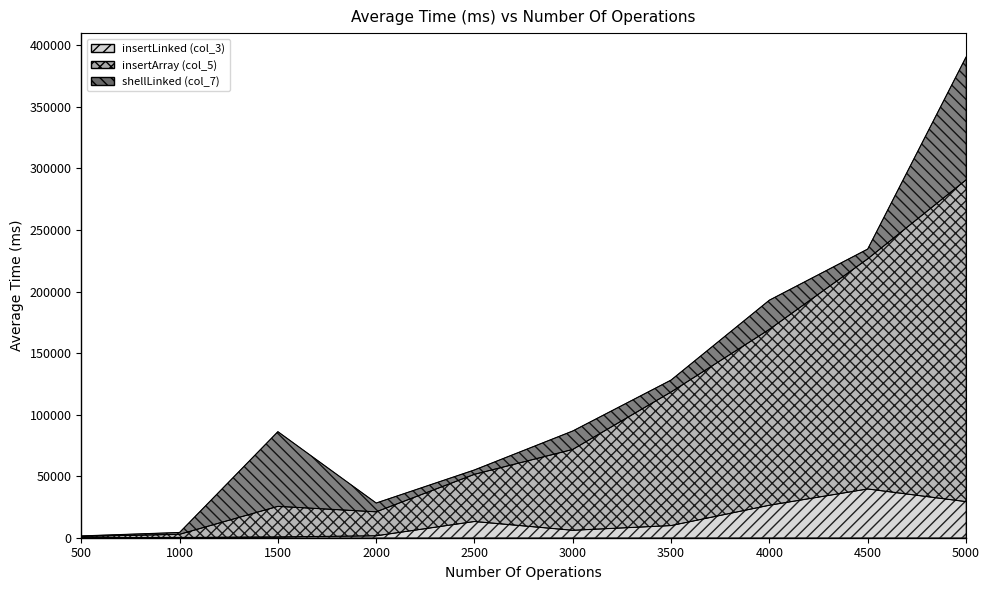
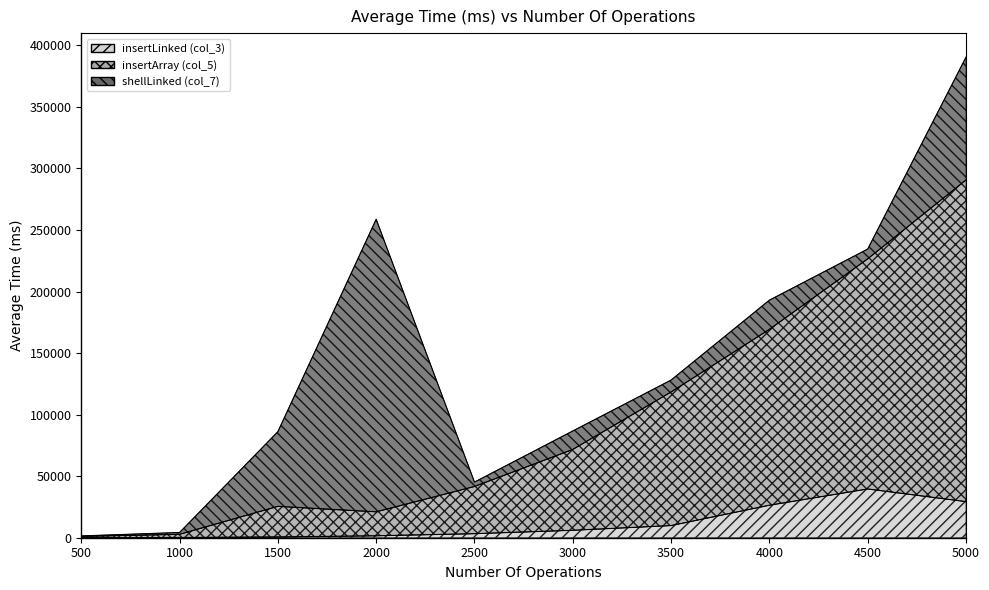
shellLinked (col_7), 2000: 7000 -> 238000
insertLinked (col_3), 2500: 13000 -> 3000
